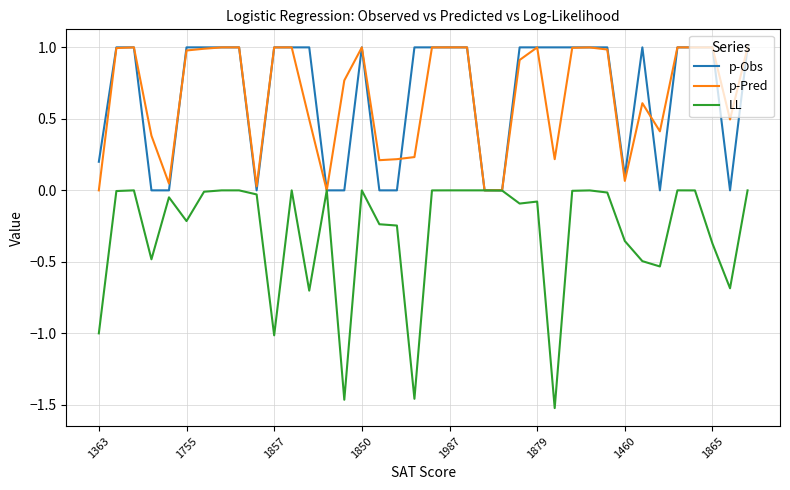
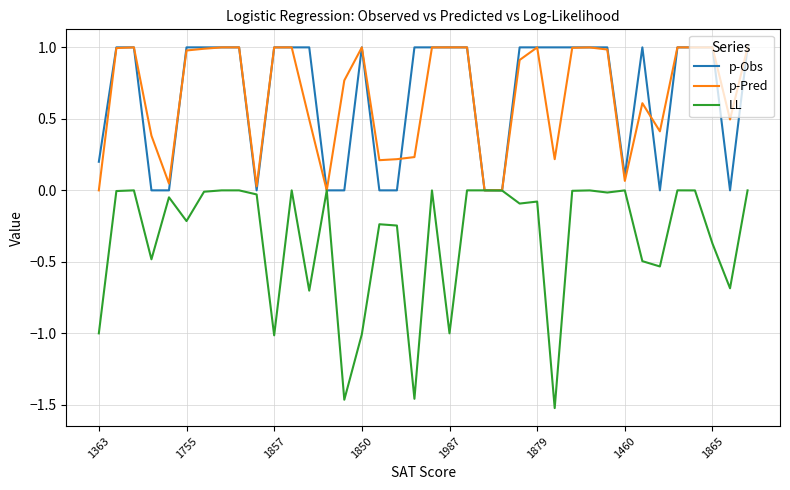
LL, 1850: 0.00 -> -1.01
LL, 1987: 0 -> -1
LL, 1460: -0.35 -> 0.00
